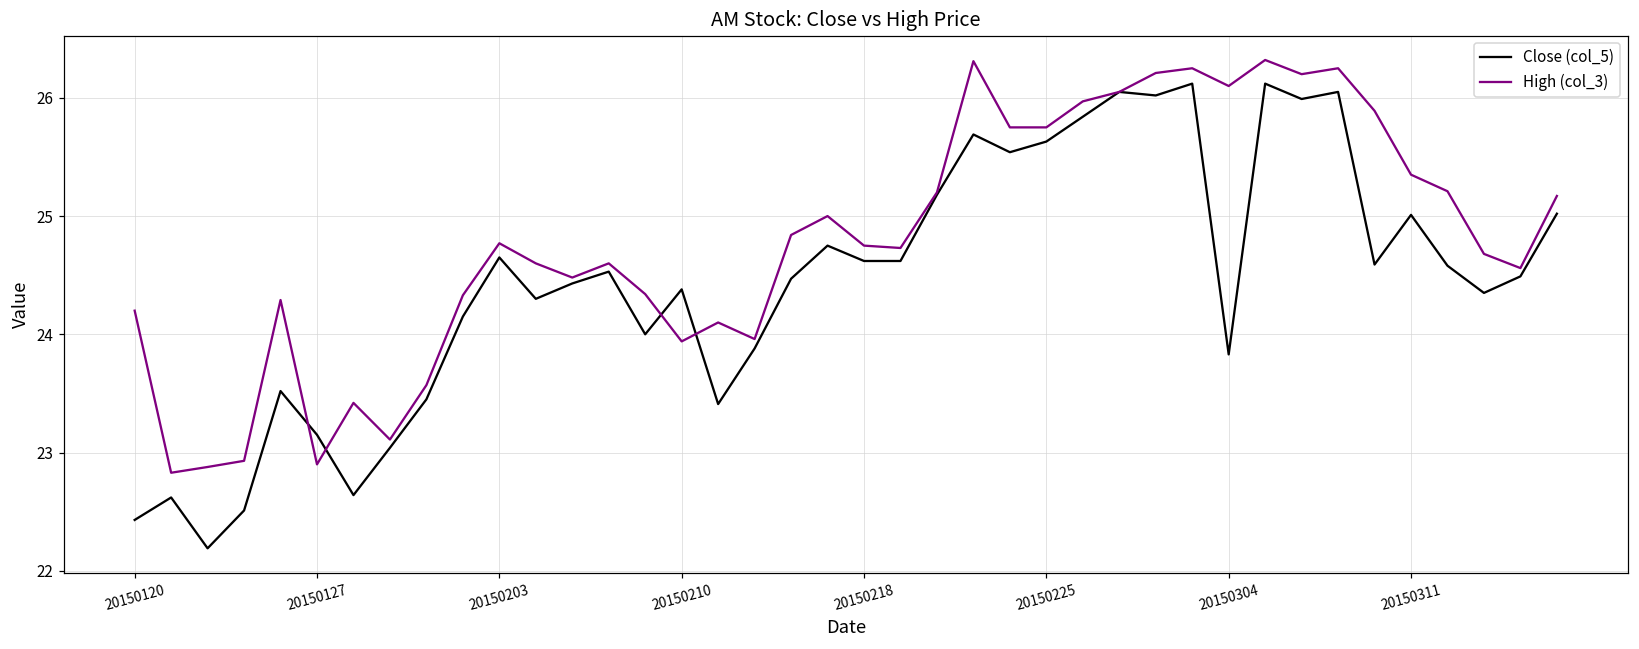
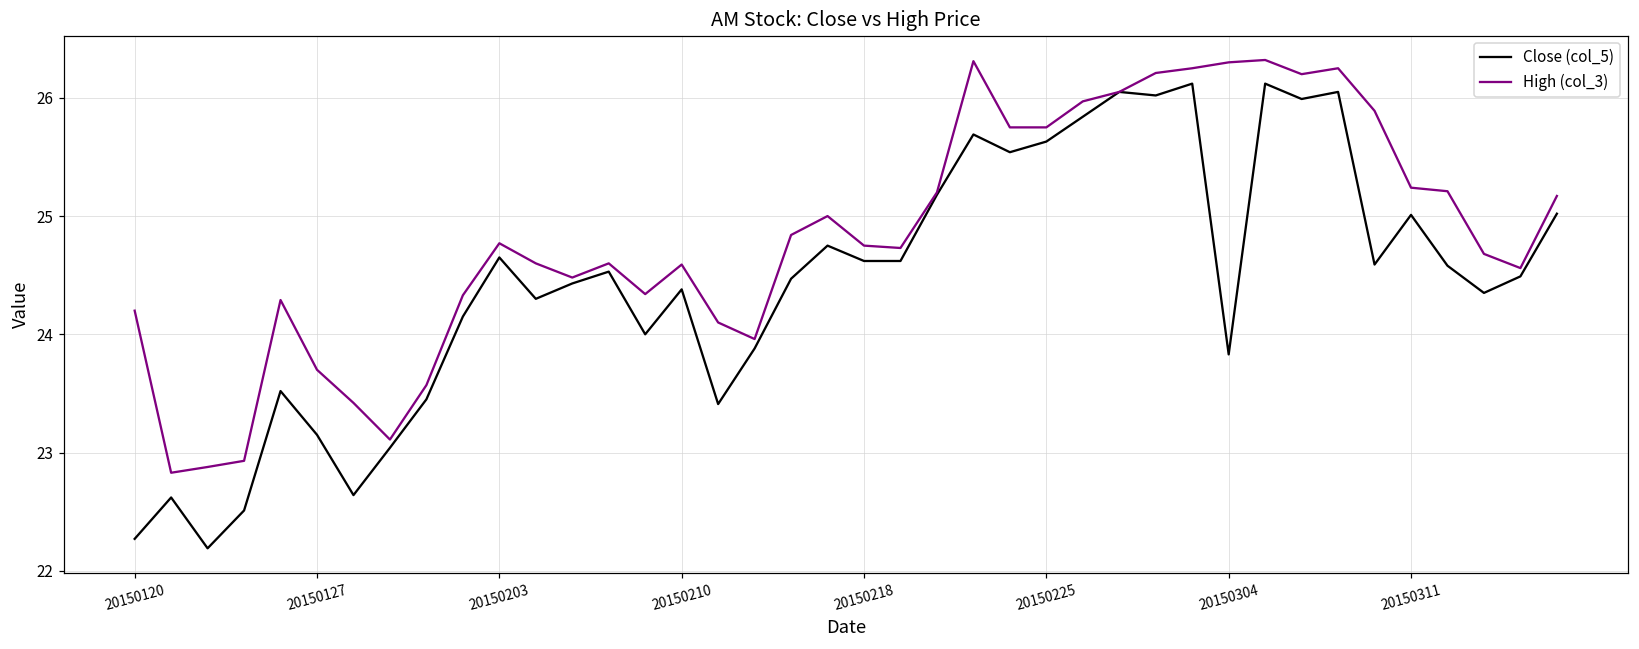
Close (col_5), 20150120: 22.43 -> 22.27
High (col_3), 20150127: 22.9 -> 23.7
High (col_3), 20150210: 23.94 -> 24.59
High (col_3), 20150304: 26.1 -> 26.3
High (col_3), 20150311: 25.35 -> 25.24
